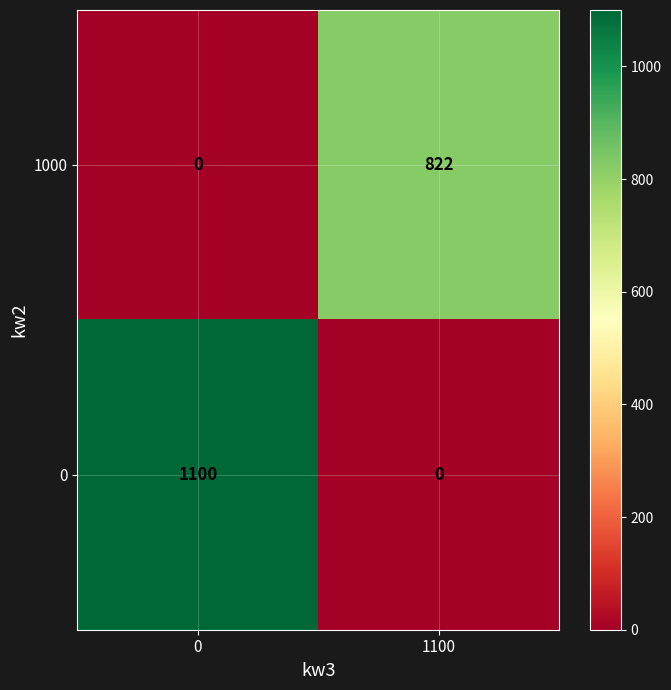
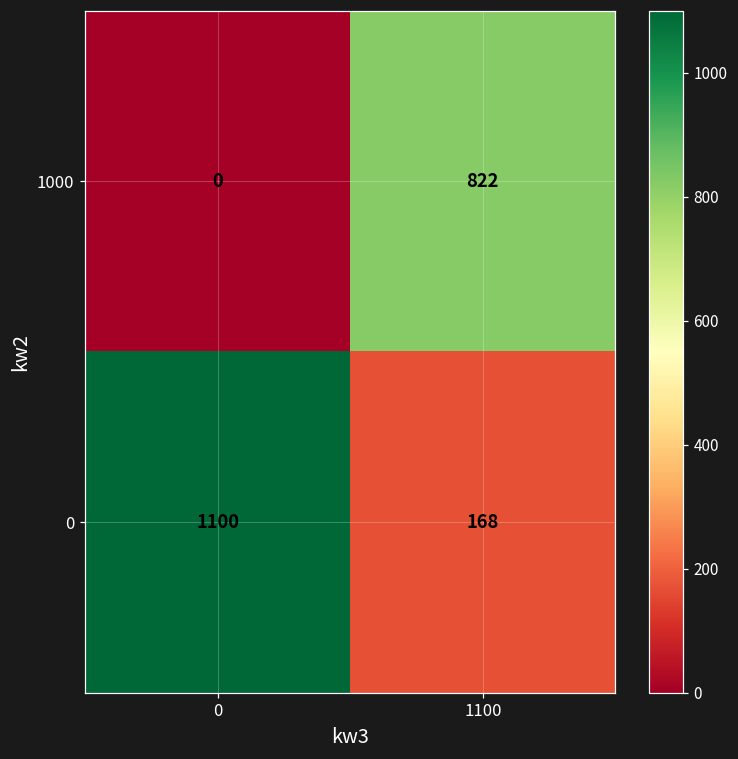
0, 1100: 0 -> 168
